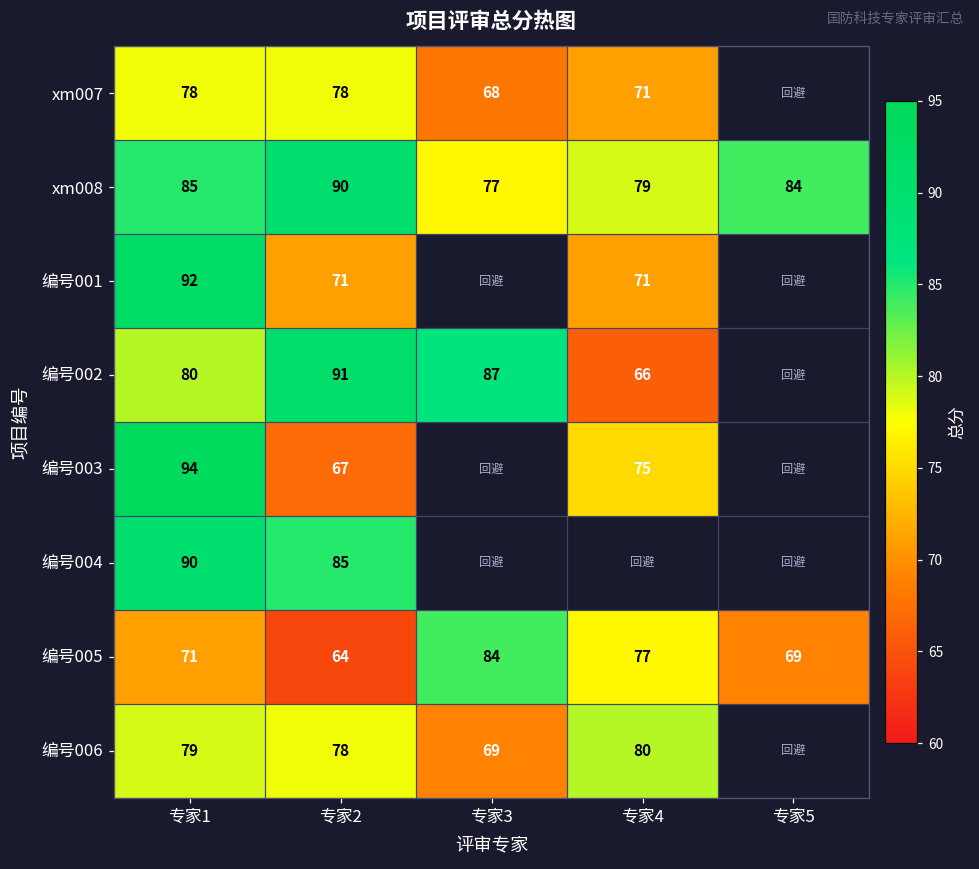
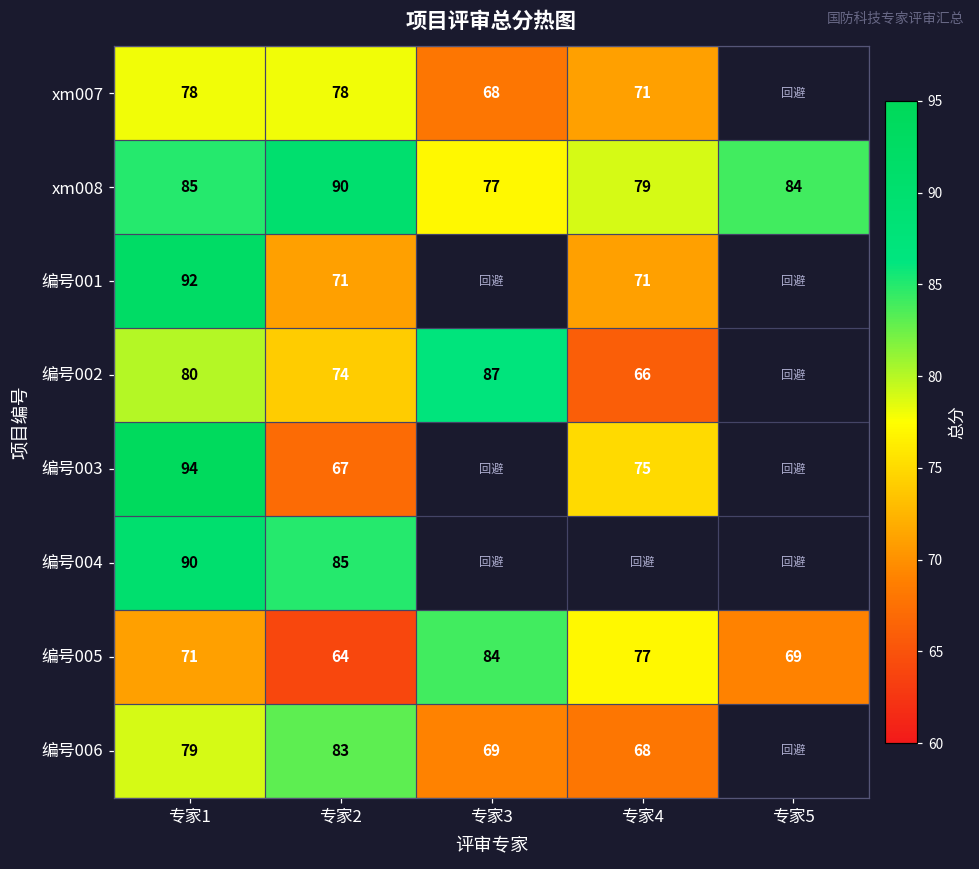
编号002, 专家2: 91 -> 74
编号006, 专家2: 78 -> 83
编号006, 专家4: 80 -> 68
